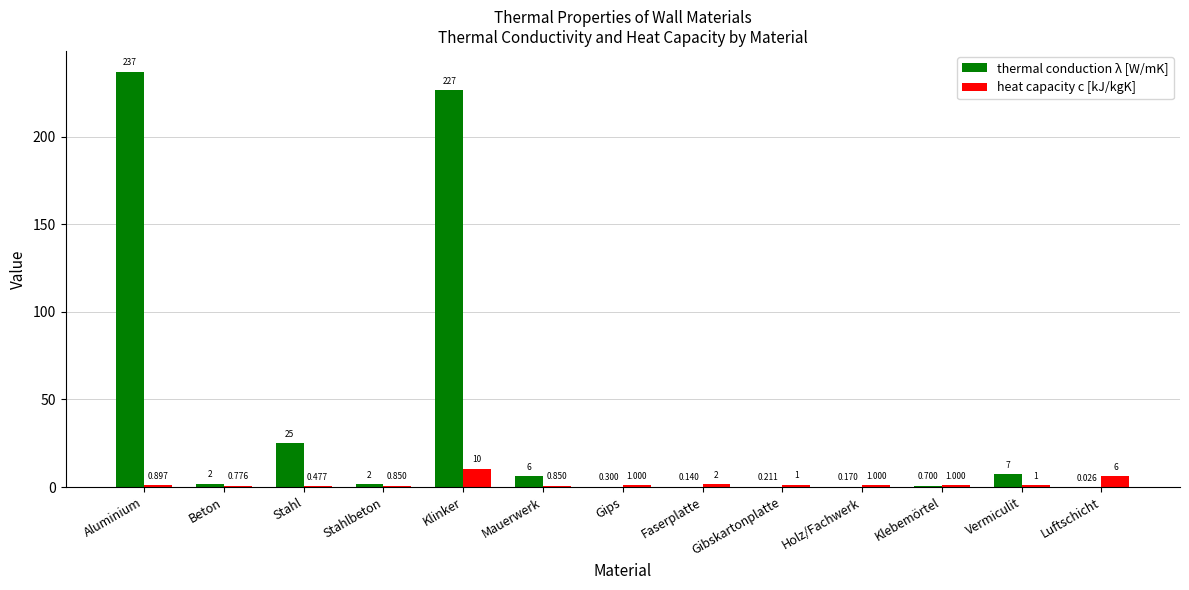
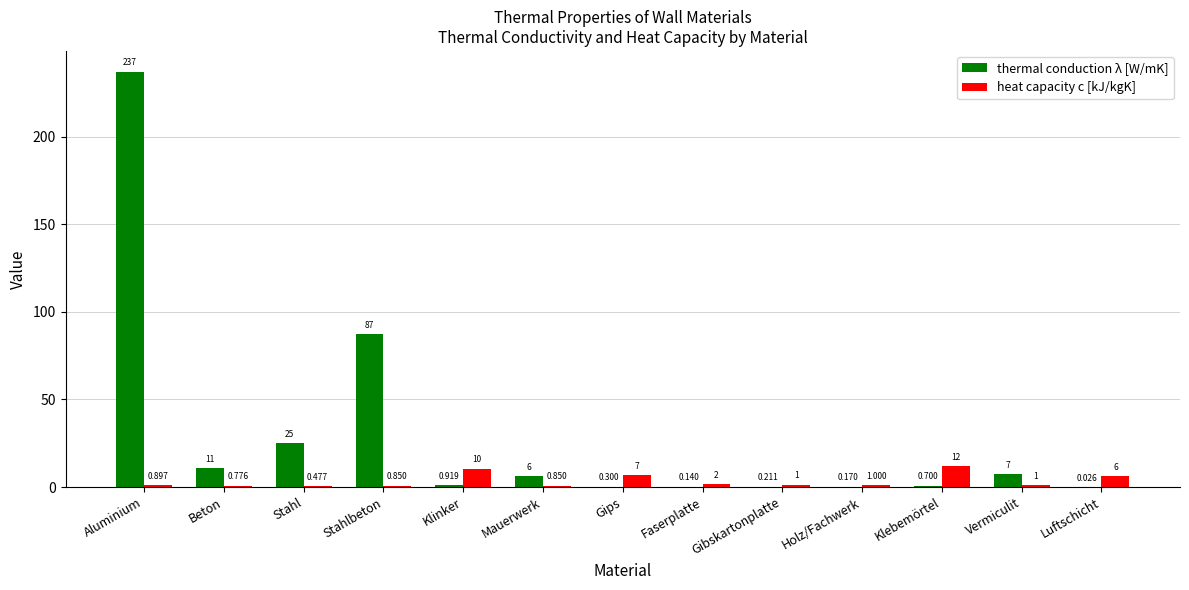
thermal conduction λ [W/mK], Beton: 2 -> 11
thermal conduction λ [W/mK], Stahlbeton: 2 -> 87
thermal conduction λ [W/mK], Klinker: 227 -> 0.919
heat capacity c [kJ/kgK], Gips: 1.000 -> 7
heat capacity c [kJ/kgK], Klebemörtel: 1.000 -> 12
